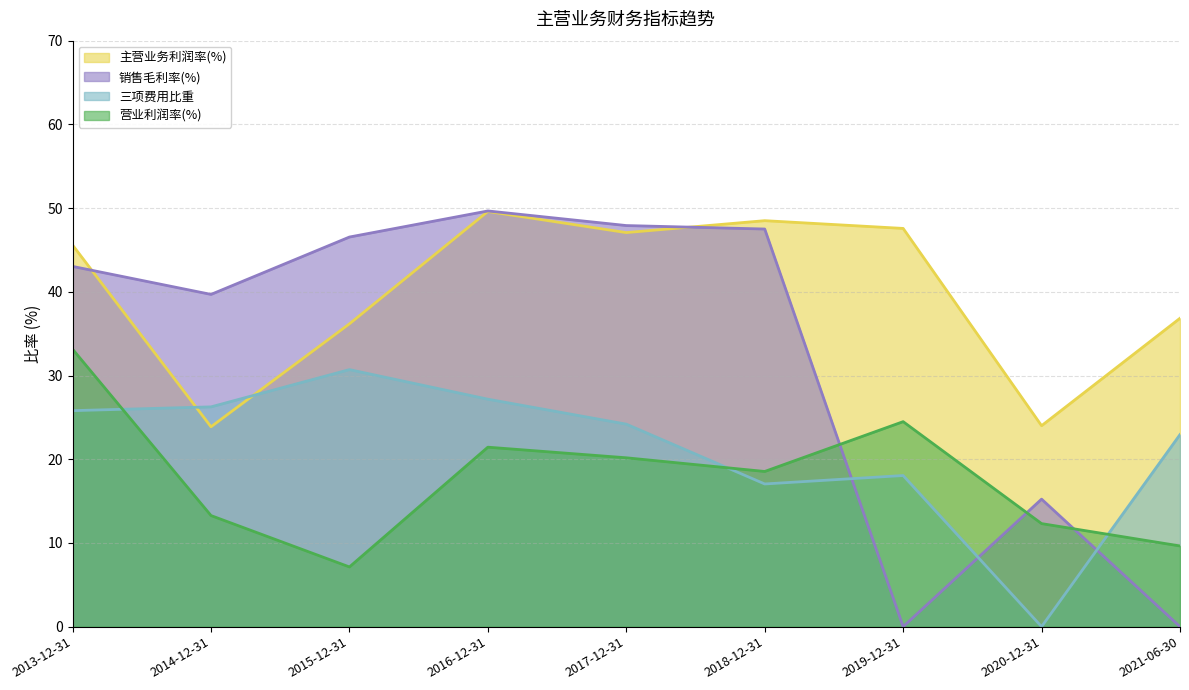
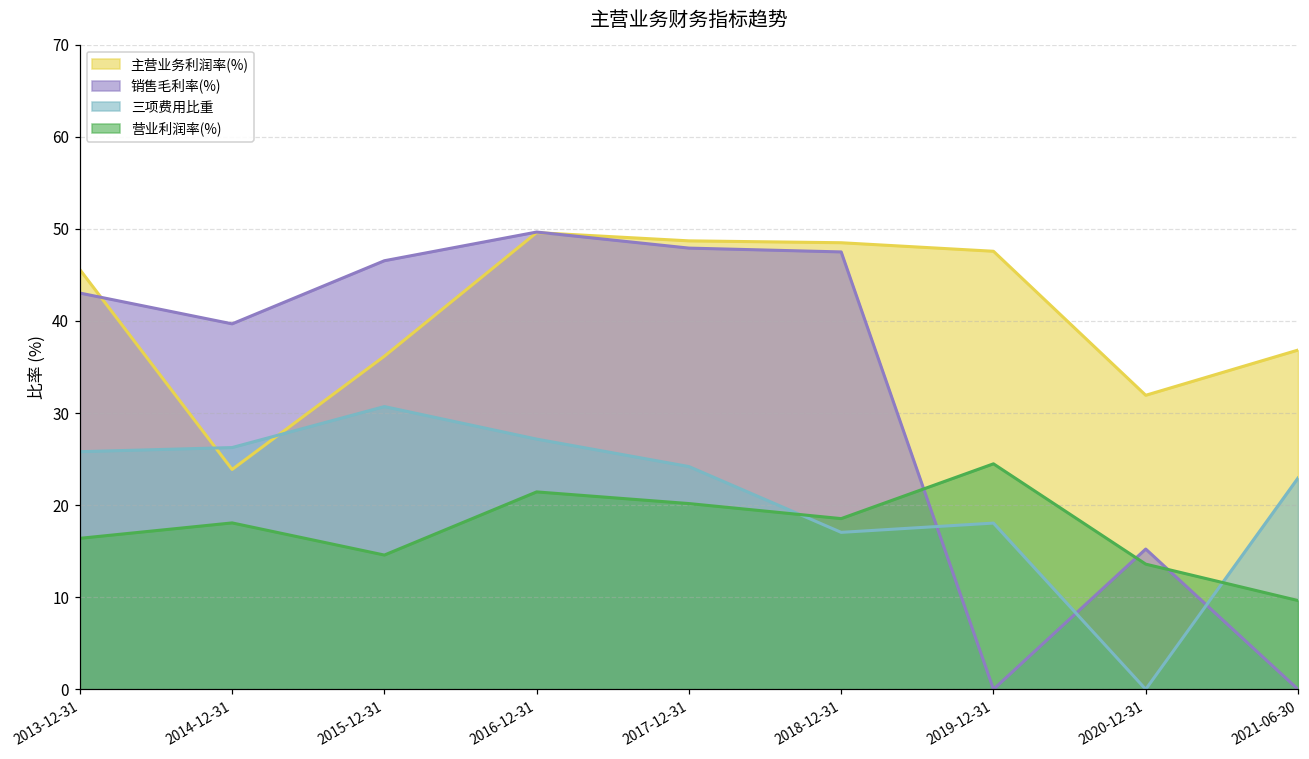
营业利润率(%), 2013-12-31: 33 -> 16
营业利润率(%), 2014-12-31: 13 -> 18
营业利润率(%), 2015-12-31: 7 -> 15
主营业务利润率(%), 2017-12-31: 47 -> 49
主营业务利润率(%), 2020-12-31: 24 -> 32
营业利润率(%), 2020-12-31: 12 -> 14
